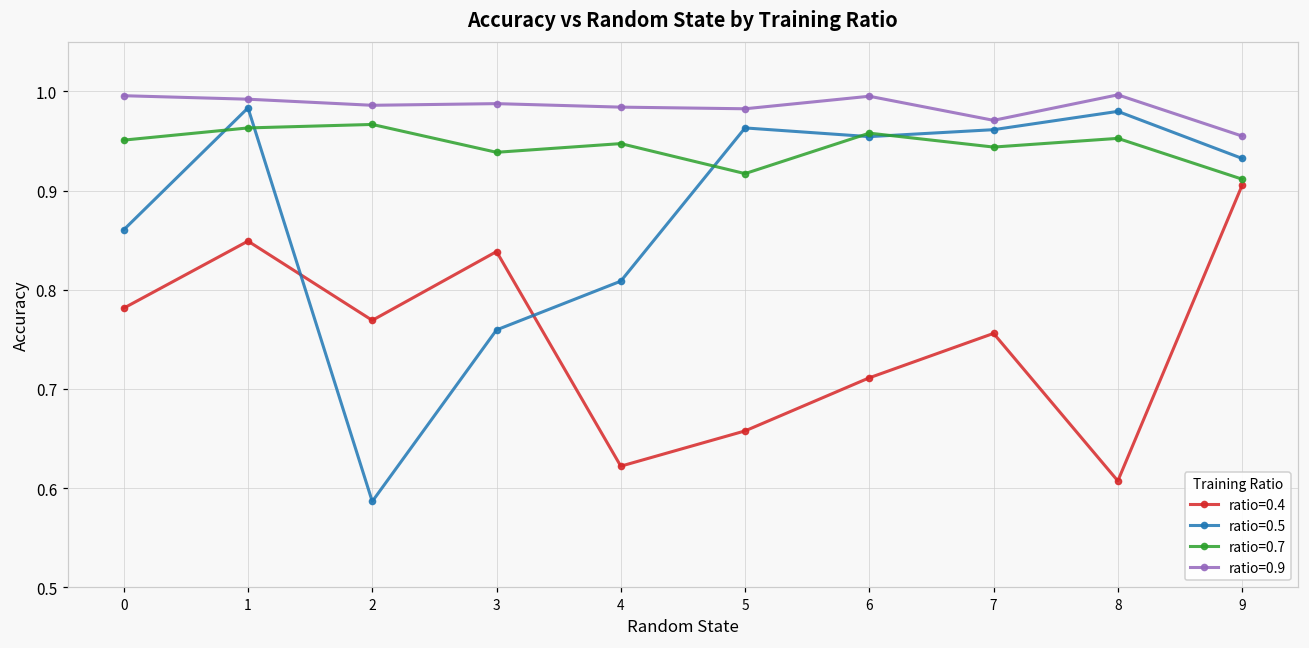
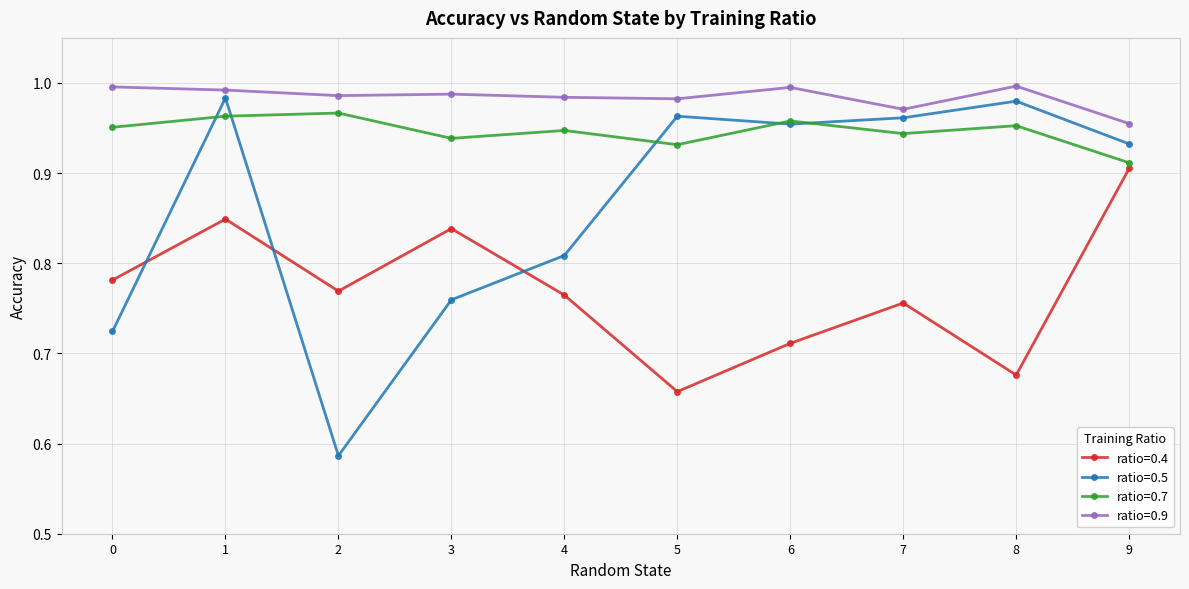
ratio=0.5, 0: 0.86 -> 0.72
ratio=0.4, 4: 0.62 -> 0.76
ratio=0.7, 5: 0.92 -> 0.93
ratio=0.4, 8: 0.61 -> 0.68
